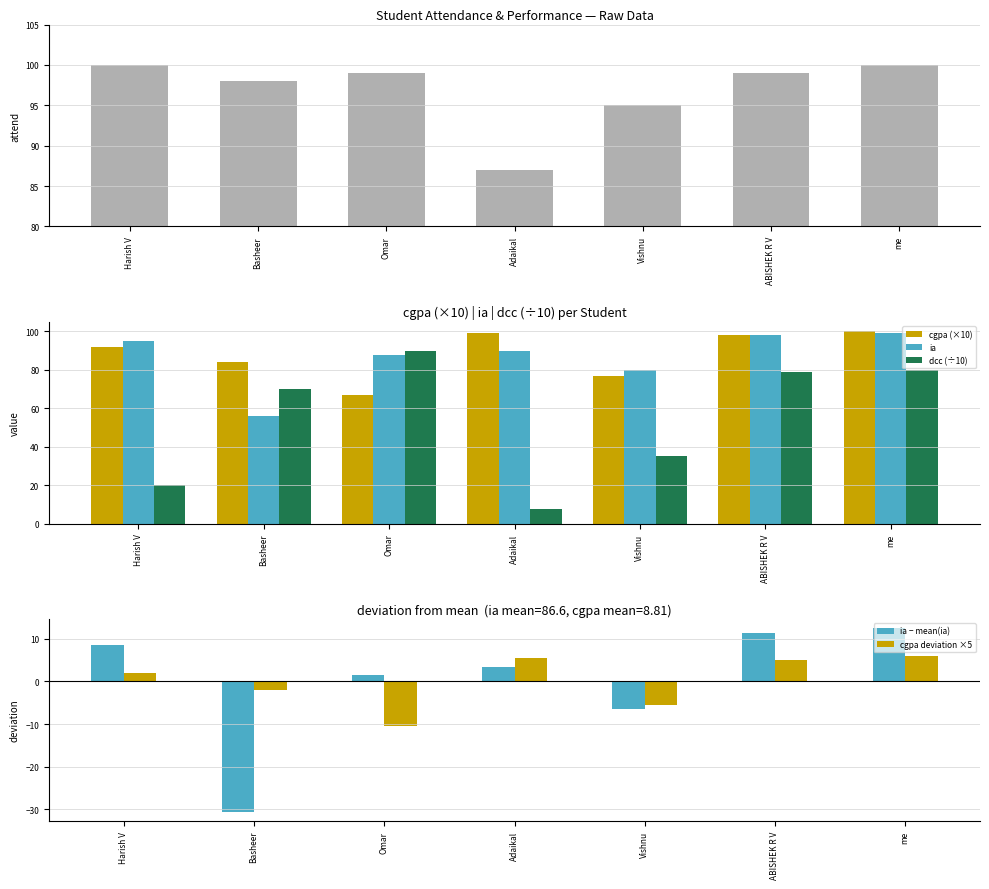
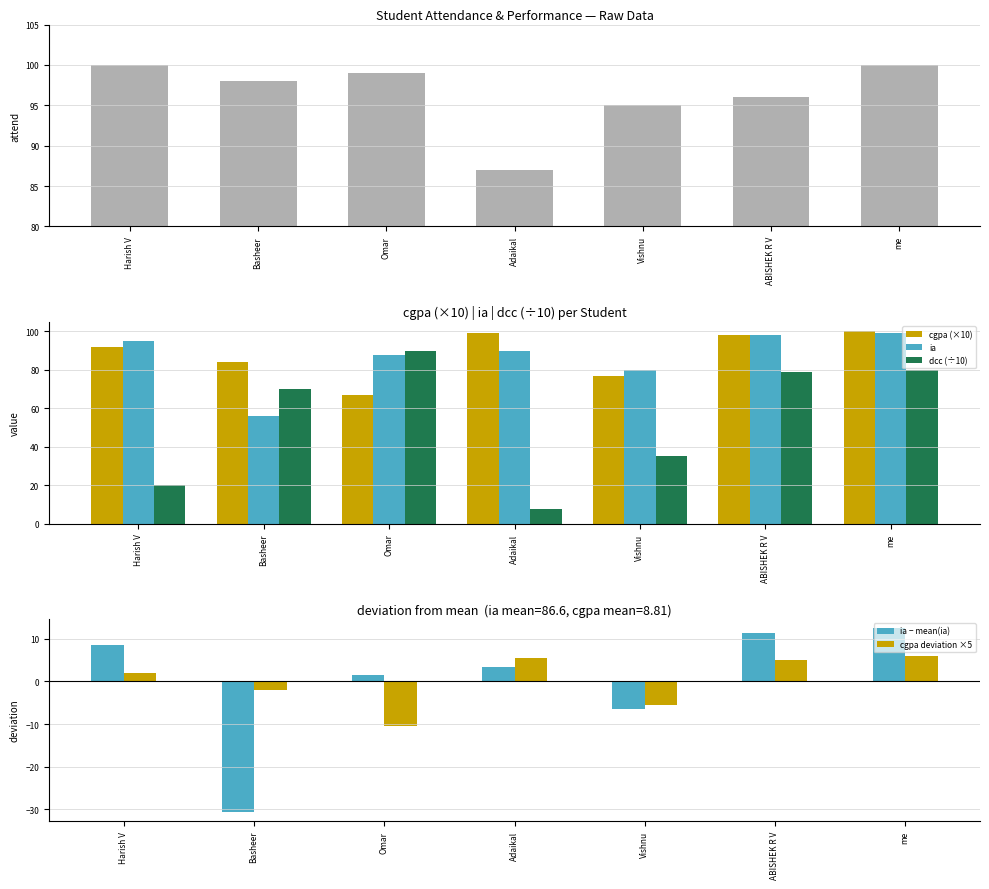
Student Attendance & Performance — Raw Data, ABISHEK R V: 99 -> 96
